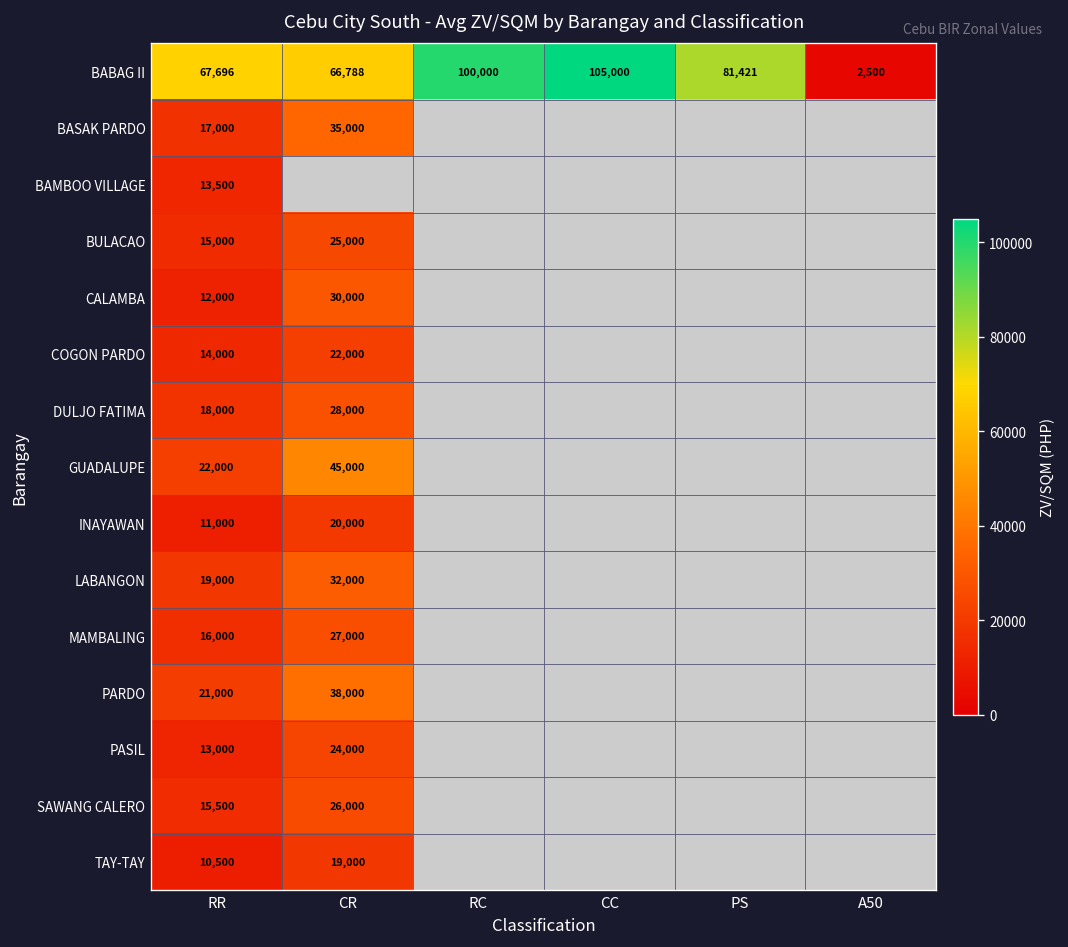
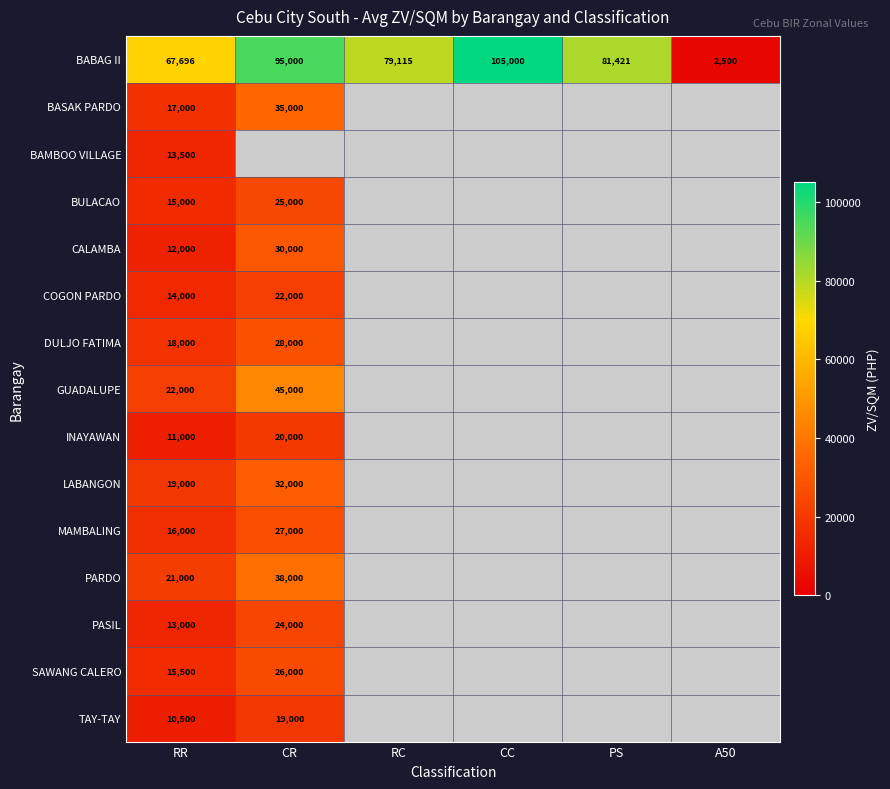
BABAG II, CR: 66,788 -> 95,000
BABAG II, RC: 100,000 -> 79,115
